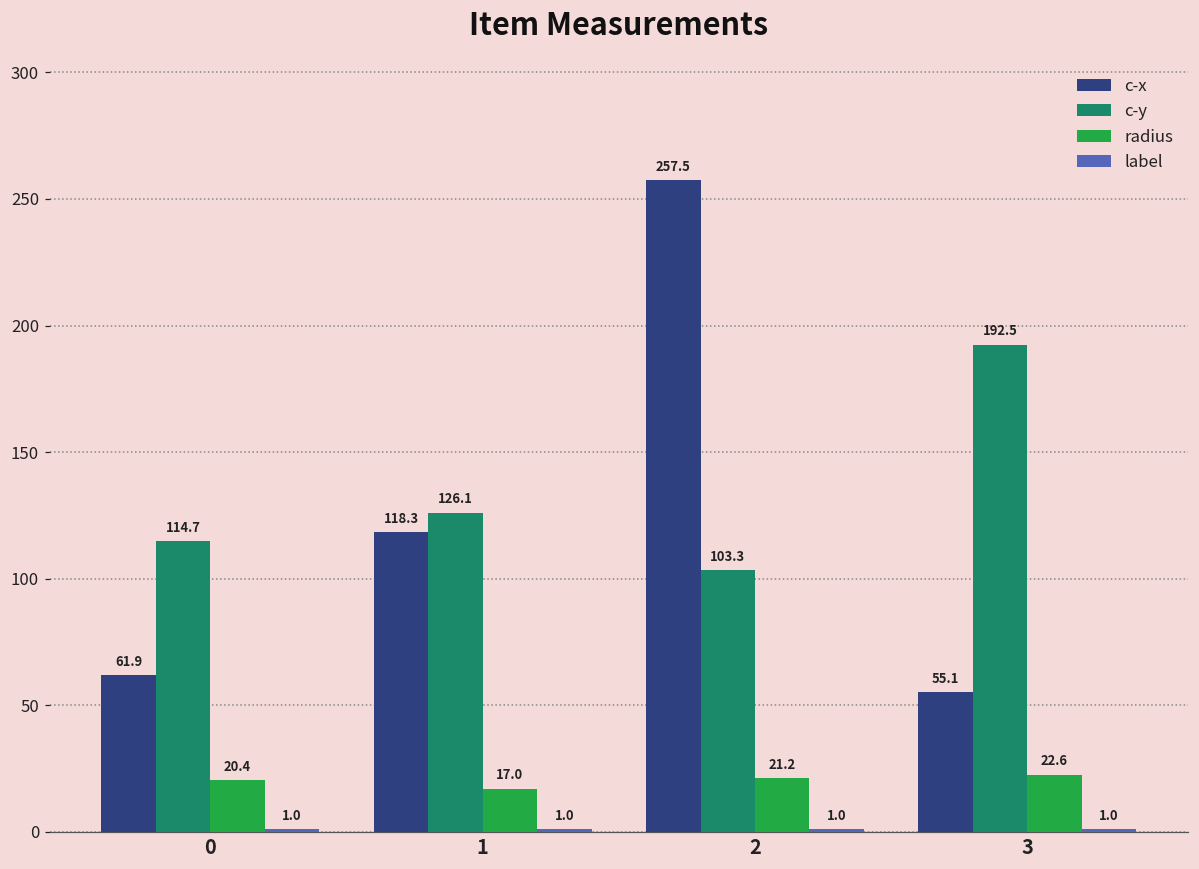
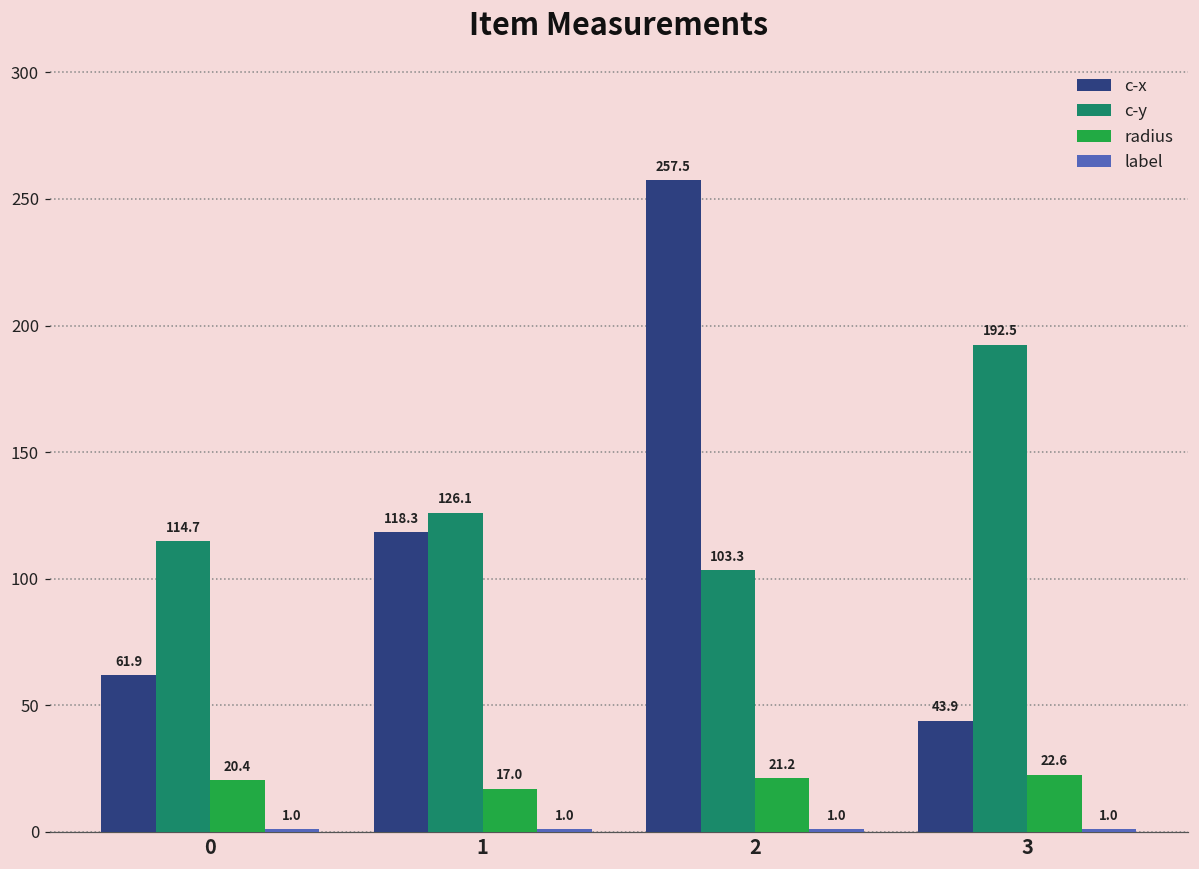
c-x, 3: 55.1 -> 43.9
